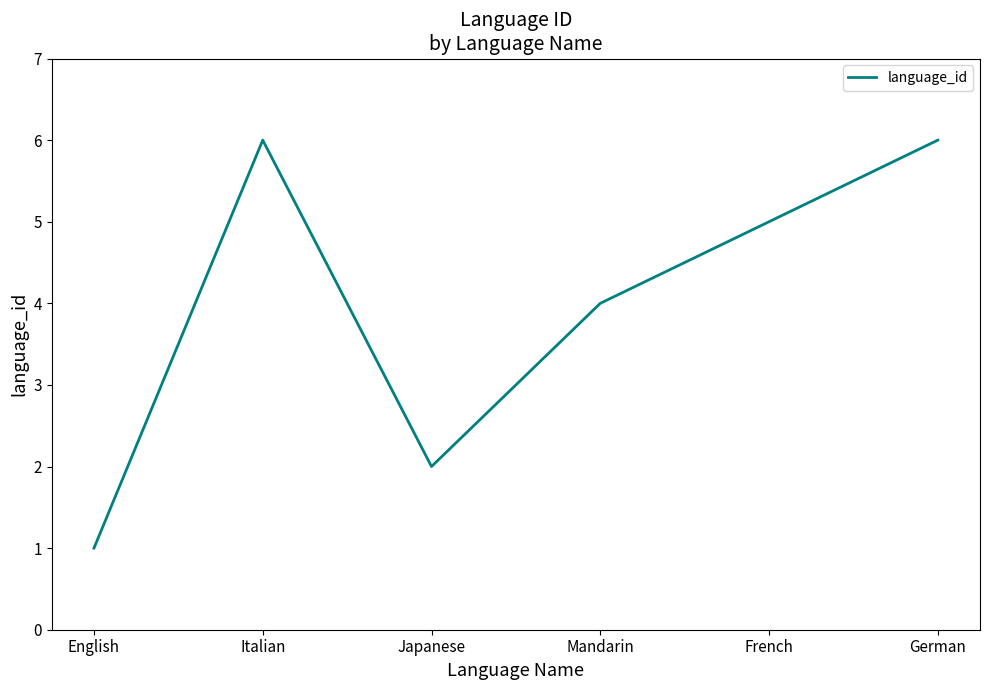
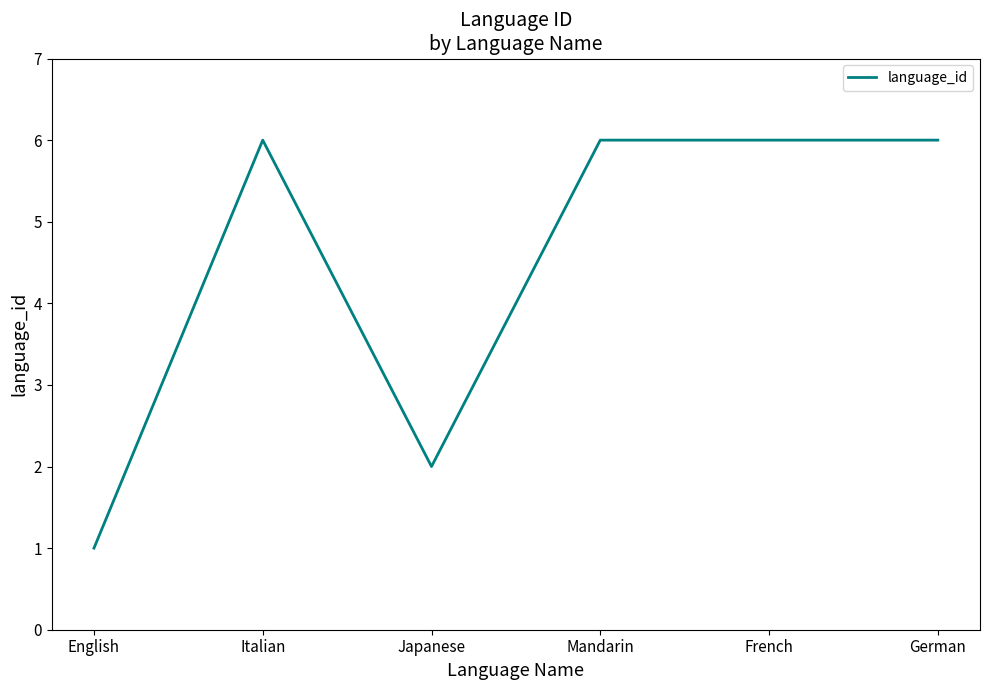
Mandarin: 4 -> 6
French: 5 -> 6
